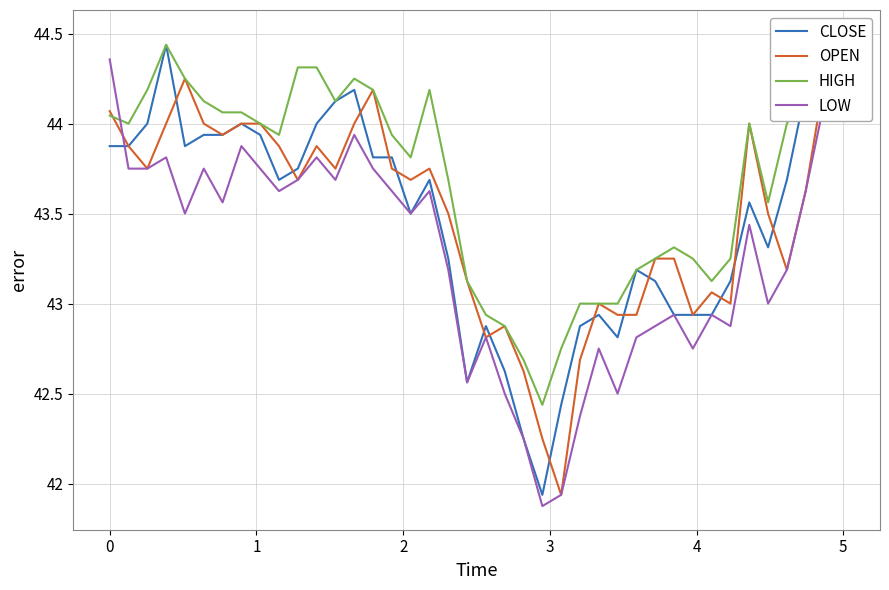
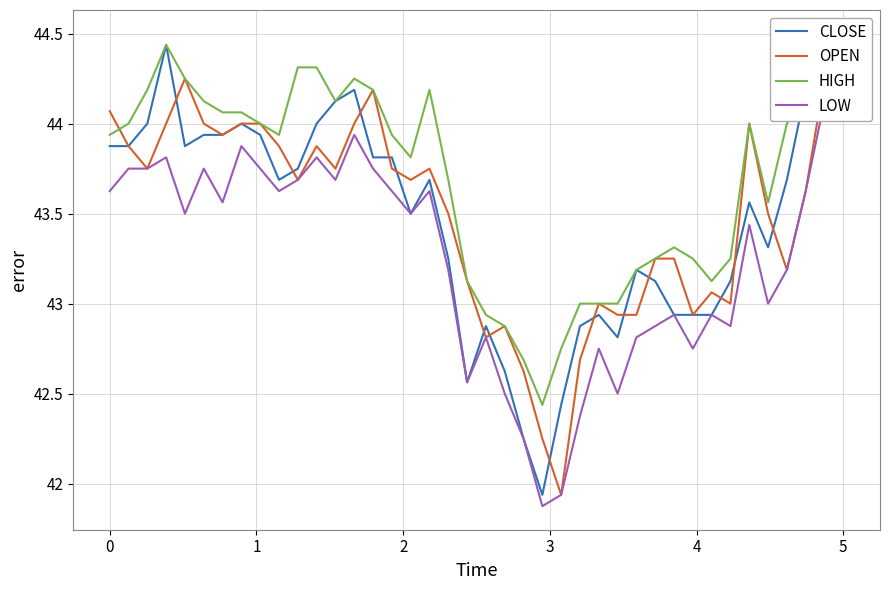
HIGH, 0: 44.04 -> 43.94
LOW, 0: 44.36 -> 43.63
